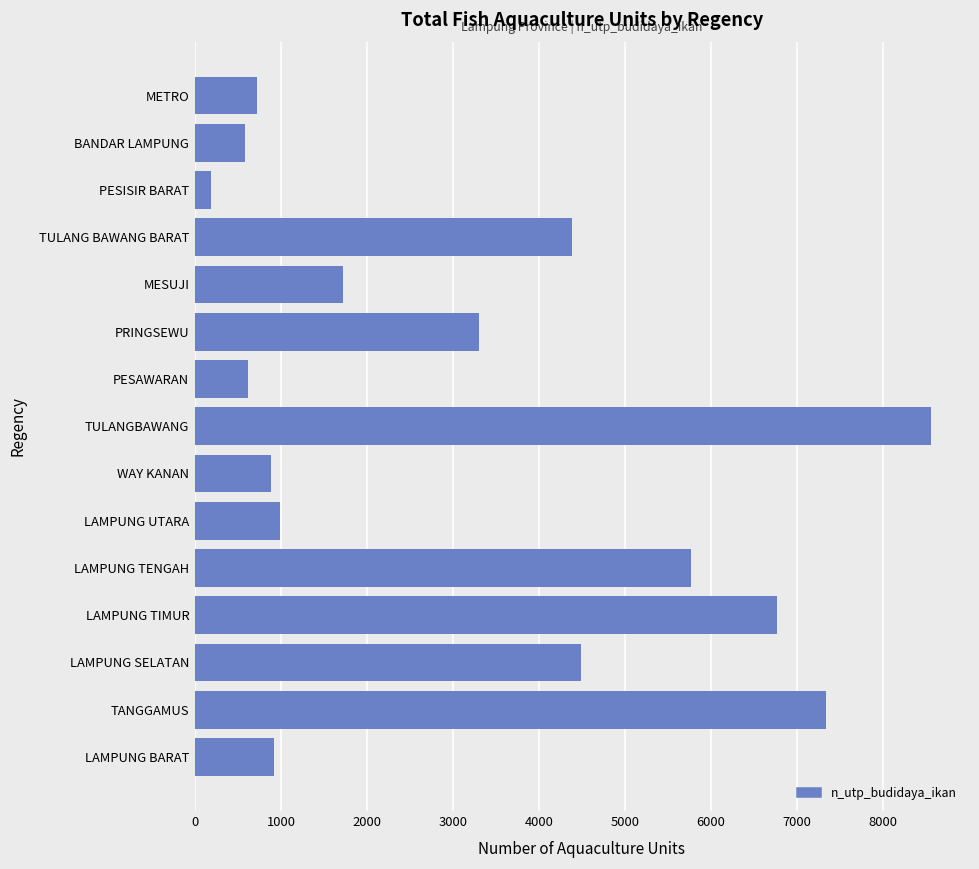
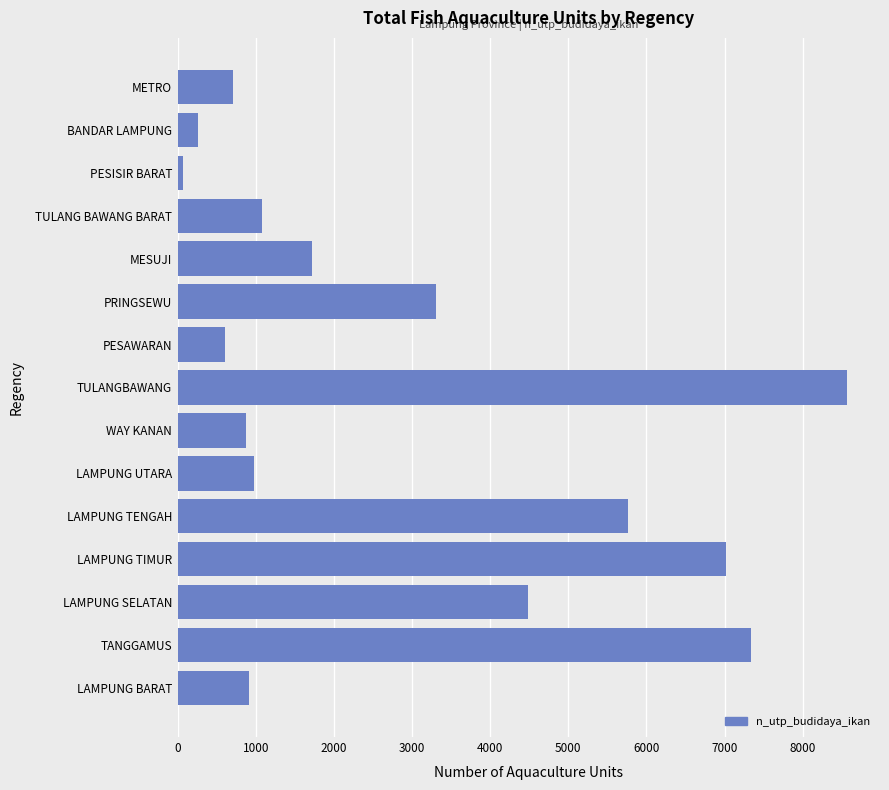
BANDAR LAMPUNG: 600 -> 300
PESISIR BARAT: 200 -> 100
TULANG BAWANG BARAT: 4400 -> 1100
LAMPUNG TIMUR: 6800 -> 7000
